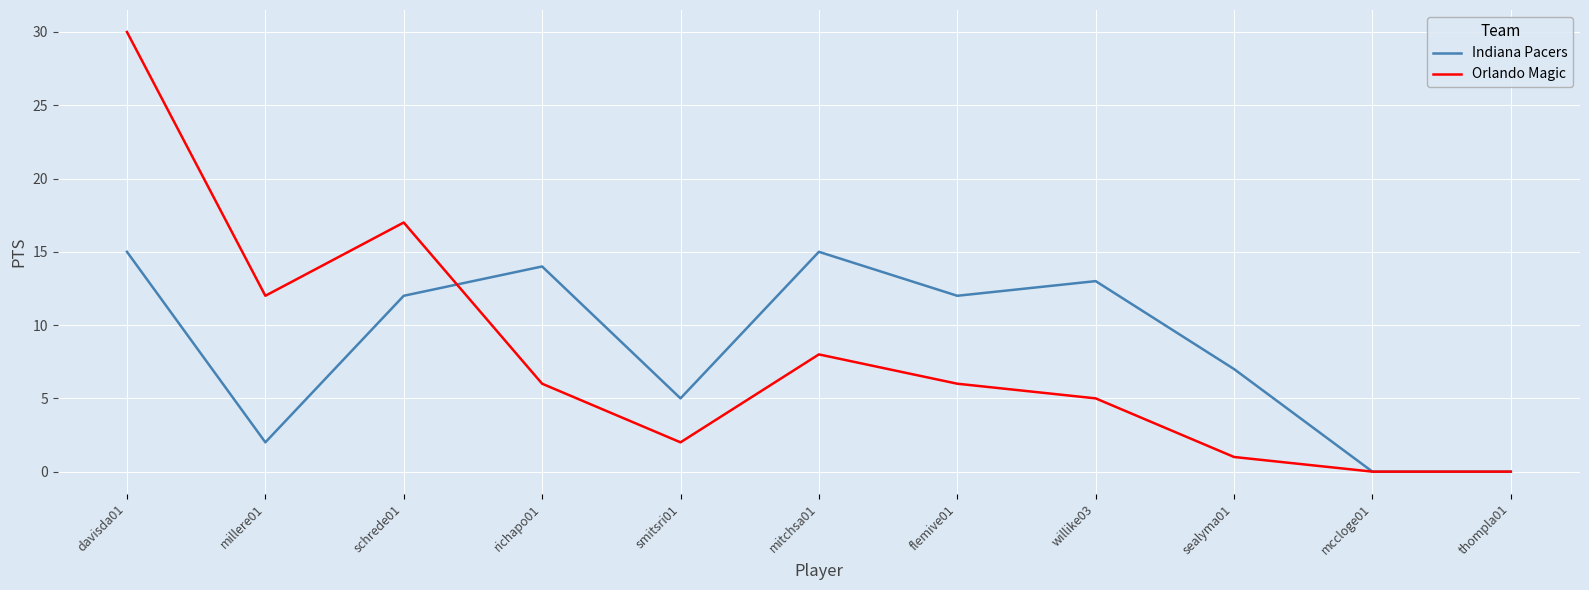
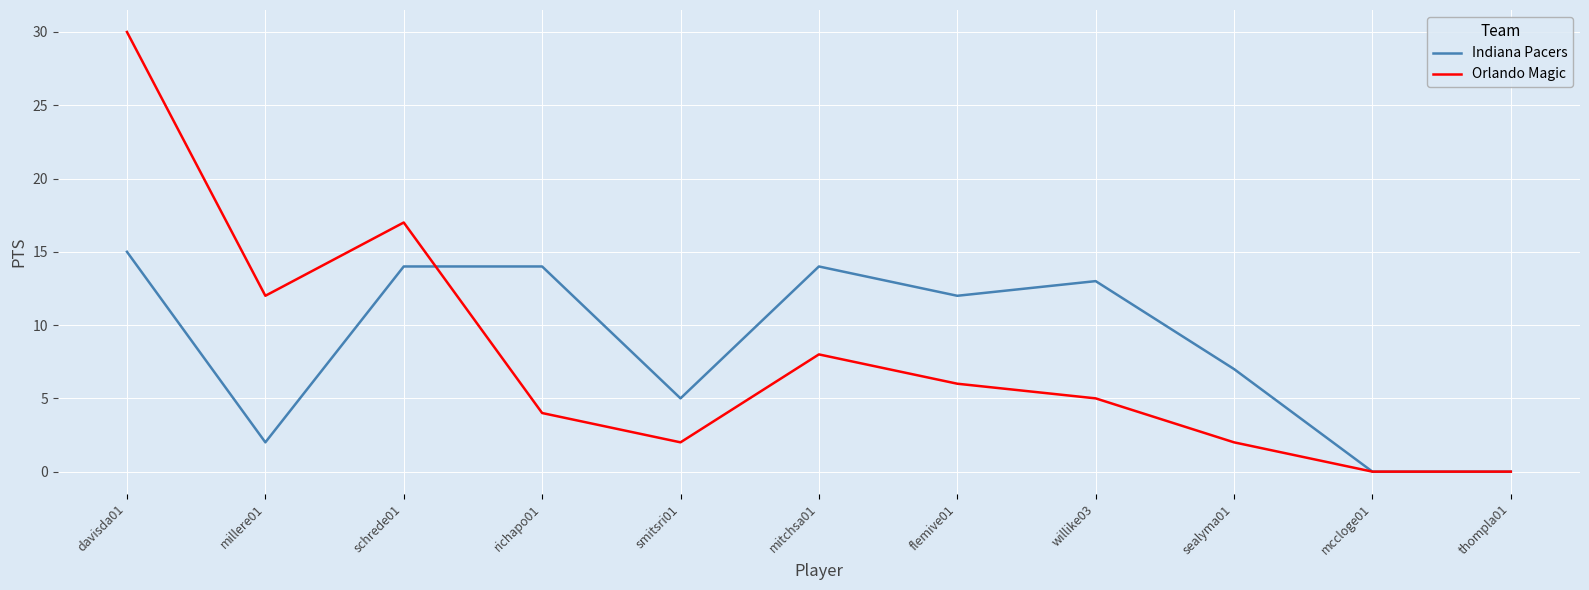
Indiana Pacers, schrede01: 12 -> 14
Orlando Magic, richapo01: 6 -> 4
Indiana Pacers, mitchsa01: 15 -> 14
Orlando Magic, sealyma01: 1 -> 2
